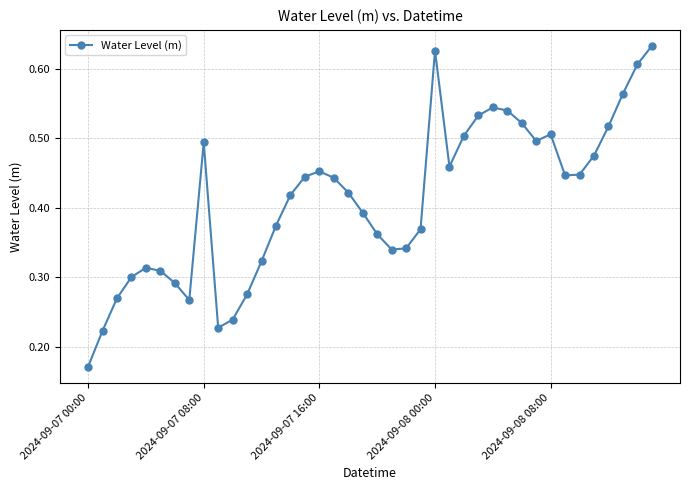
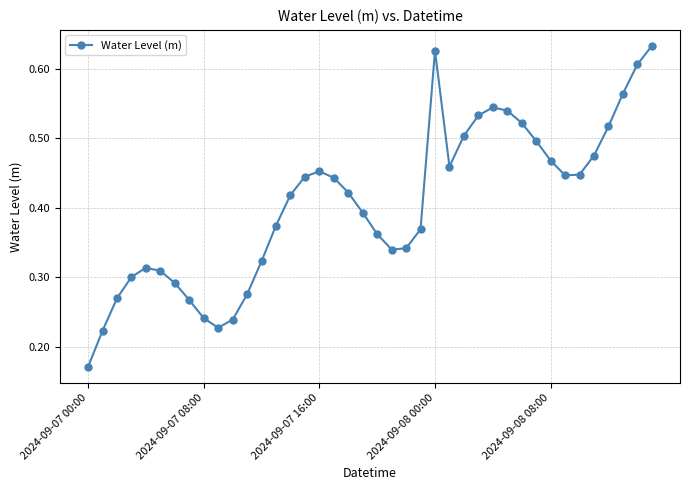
2024-09-07 08:00: 0.49 -> 0.24
2024-09-08 08:00: 0.51 -> 0.47
